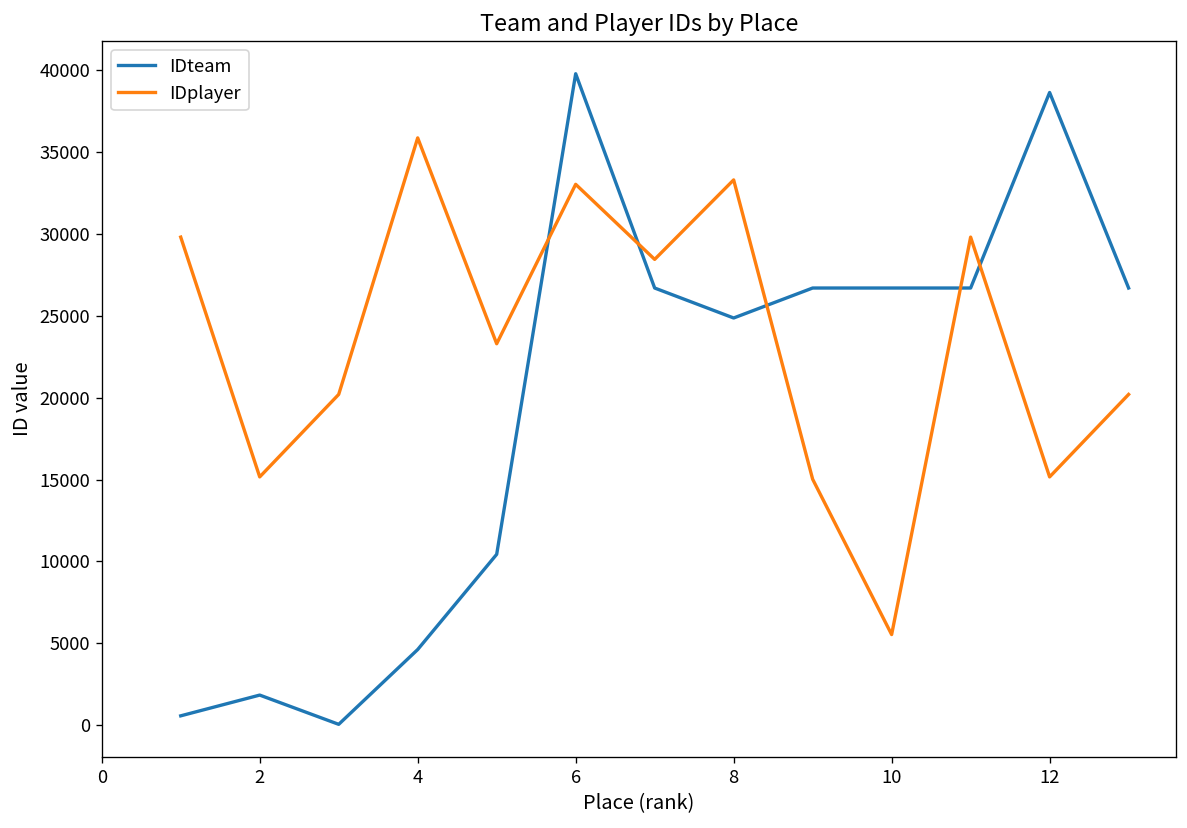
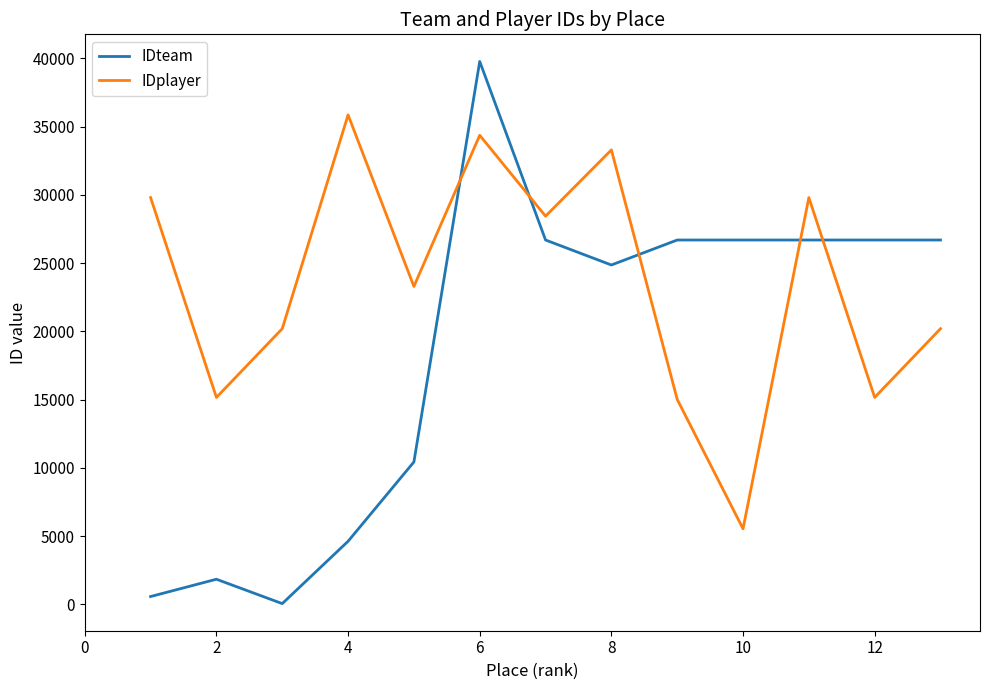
IDplayer, 6: 33000 -> 34400
IDteam, 12: 38600 -> 26700
